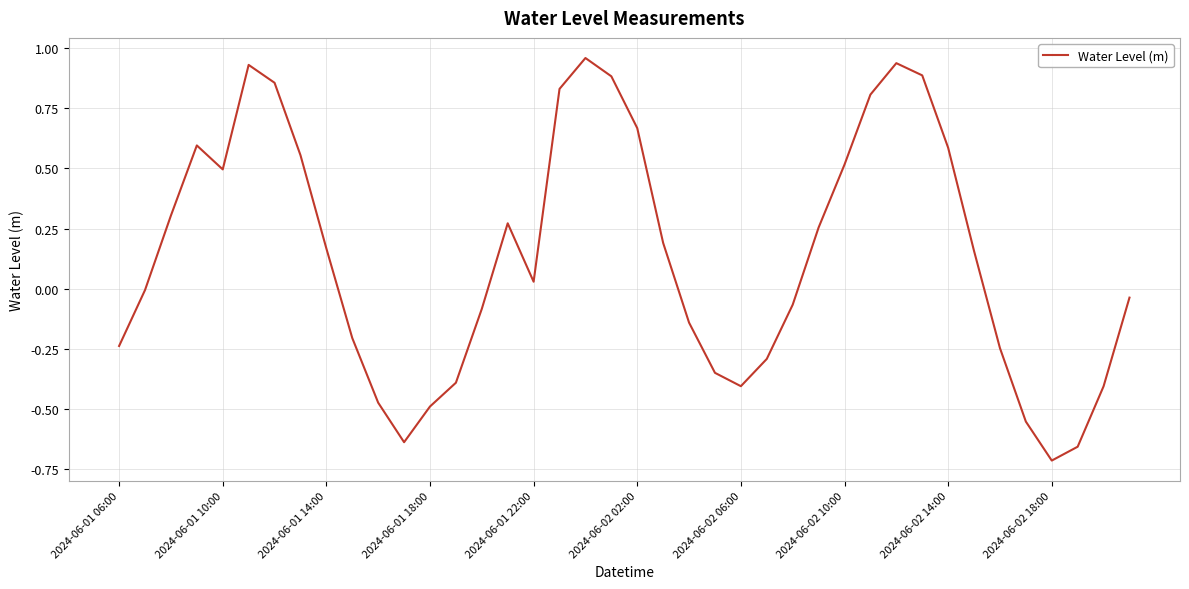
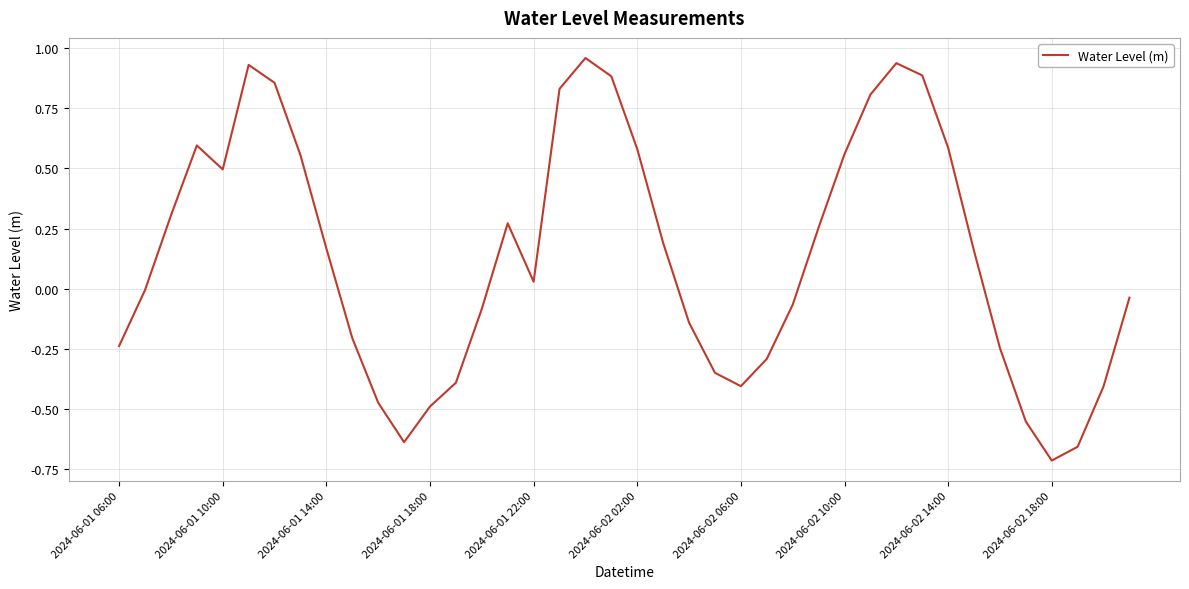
2024-06-02 02:00: 0.67 -> 0.58
2024-06-02 10:00: 0.52 -> 0.56
